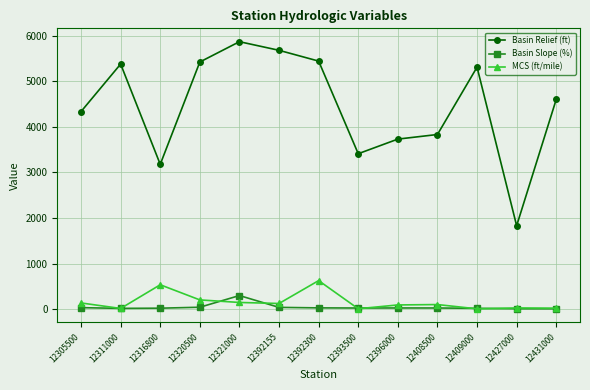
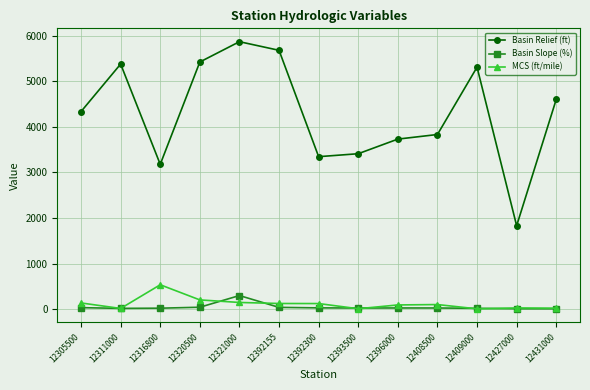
Basin Relief (ft), 12392300: 5400 -> 3300
MCS (ft/mile), 12392300: 600 -> 100
